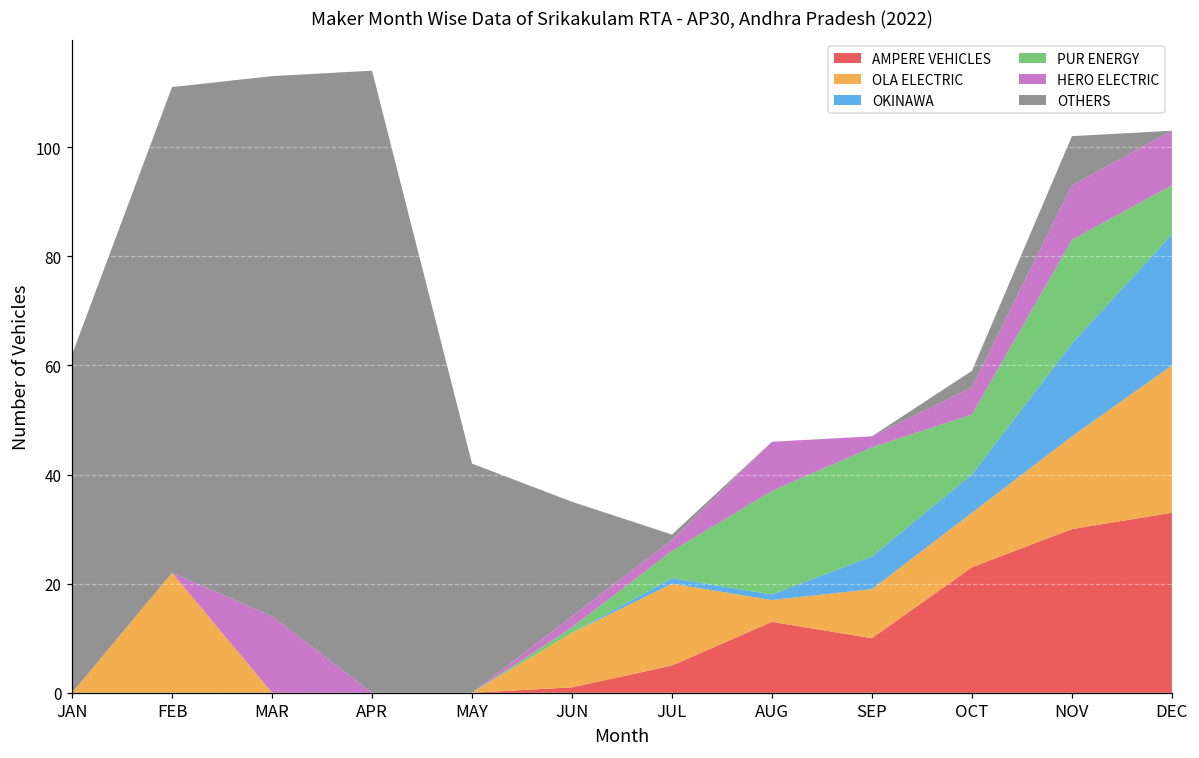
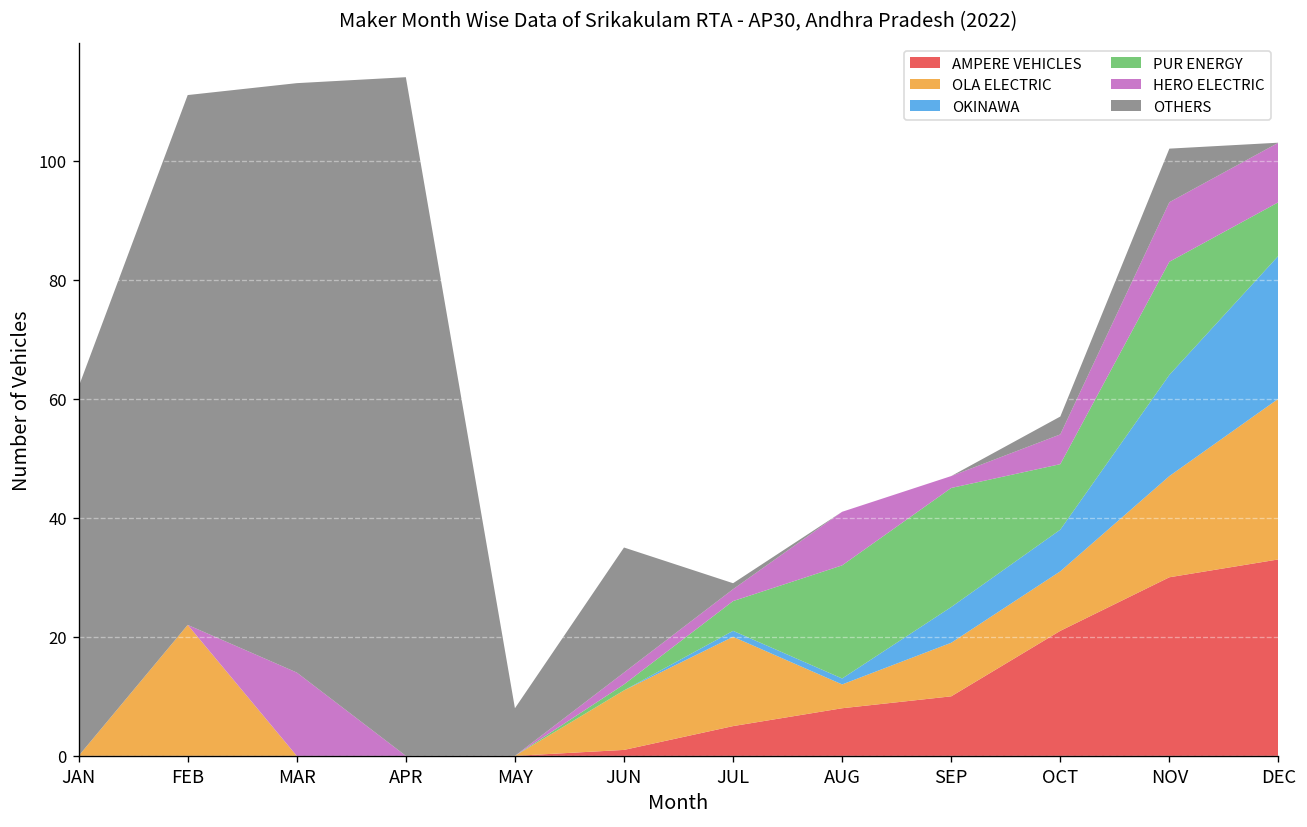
OTHERS, MAY: 42 -> 8
AMPERE VEHICLES, AUG: 13 -> 8
AMPERE VEHICLES, OCT: 23 -> 21
